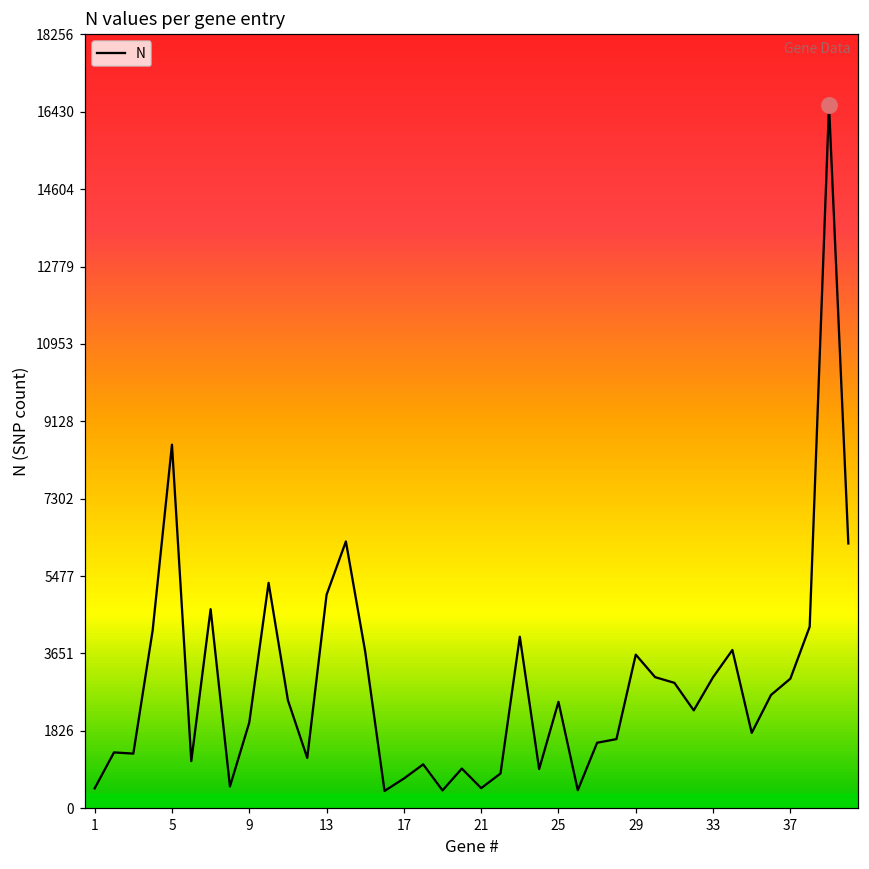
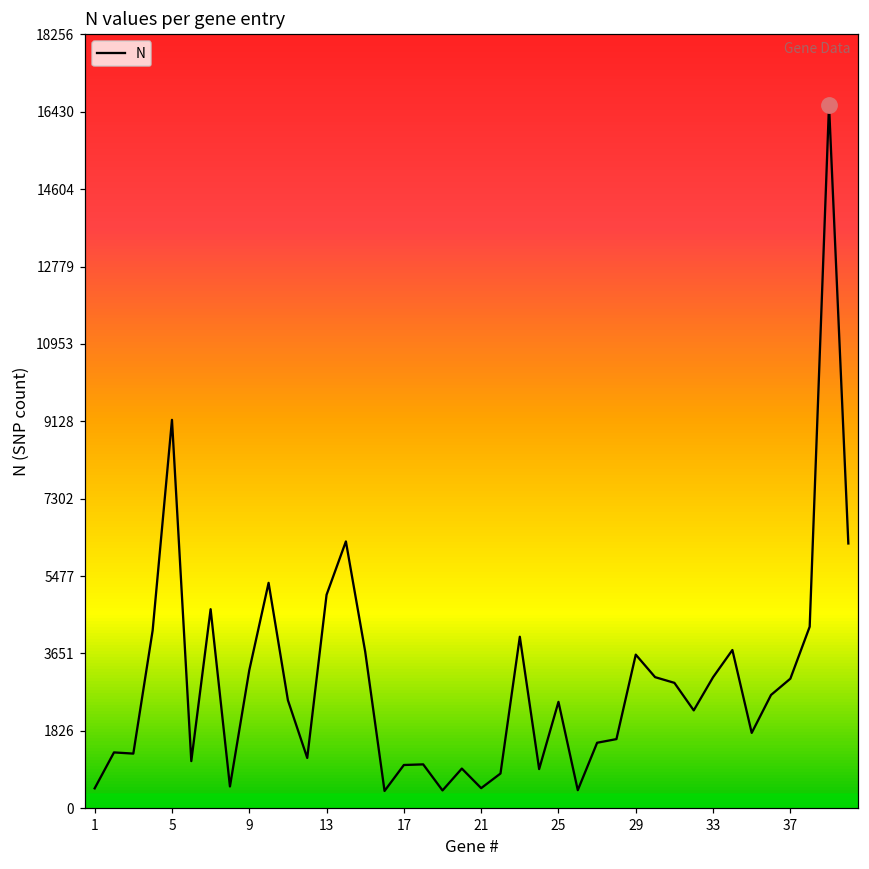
N, 5: 8600 -> 9200
N, 9: 2000 -> 3300
N, 17: 700 -> 1000
